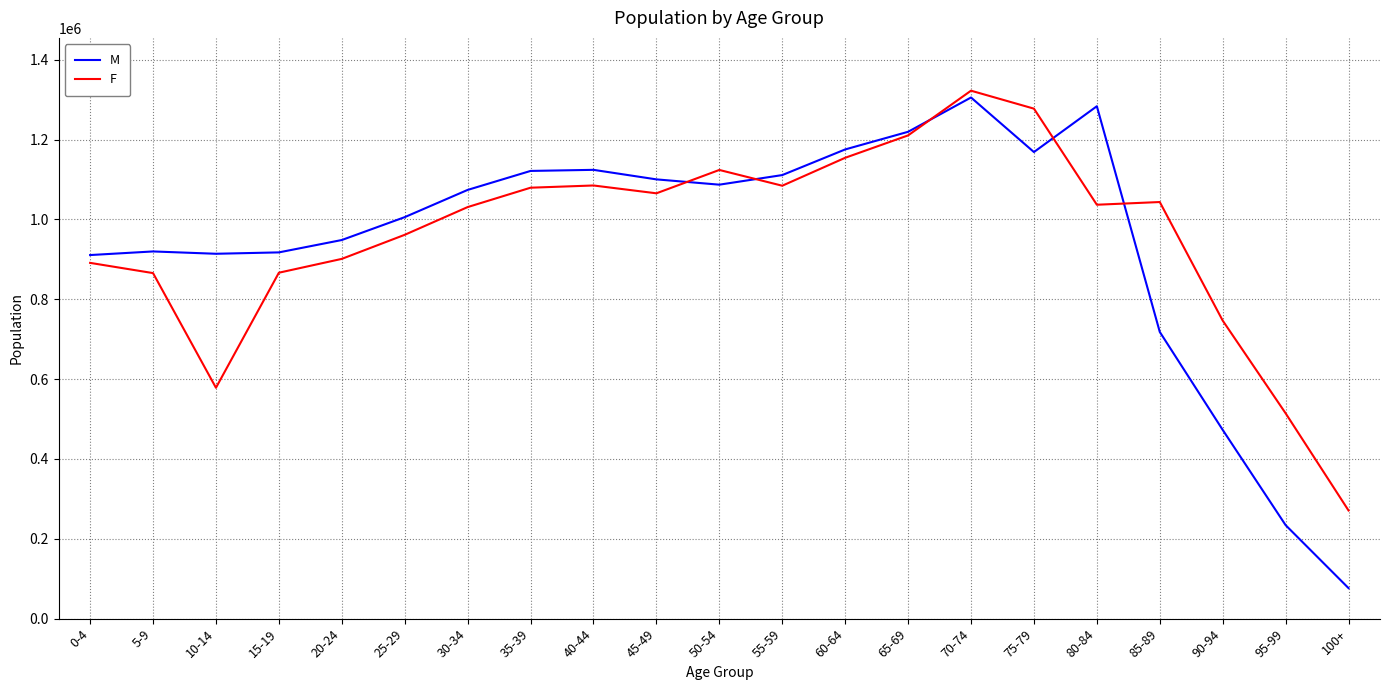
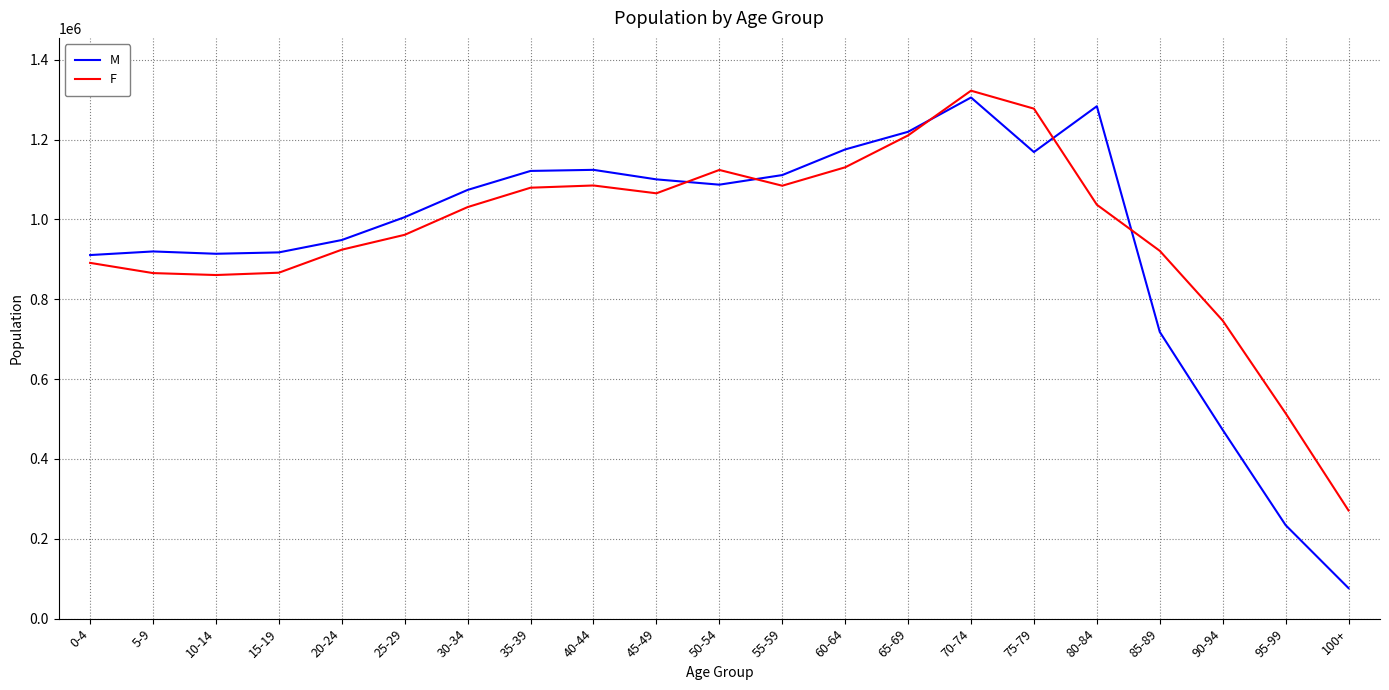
F, 10-14: 580000 -> 860000
F, 20-24: 900000 -> 920000
F, 60-64: 1150000 -> 1130000
F, 85-89: 1040000 -> 920000
